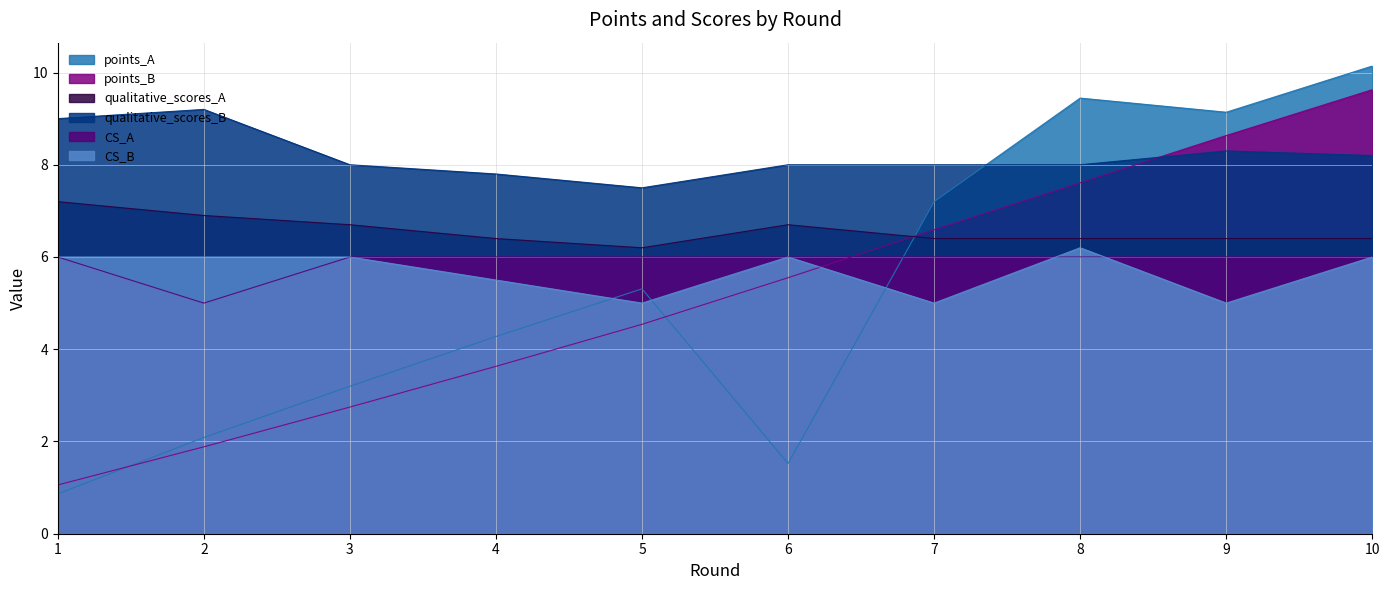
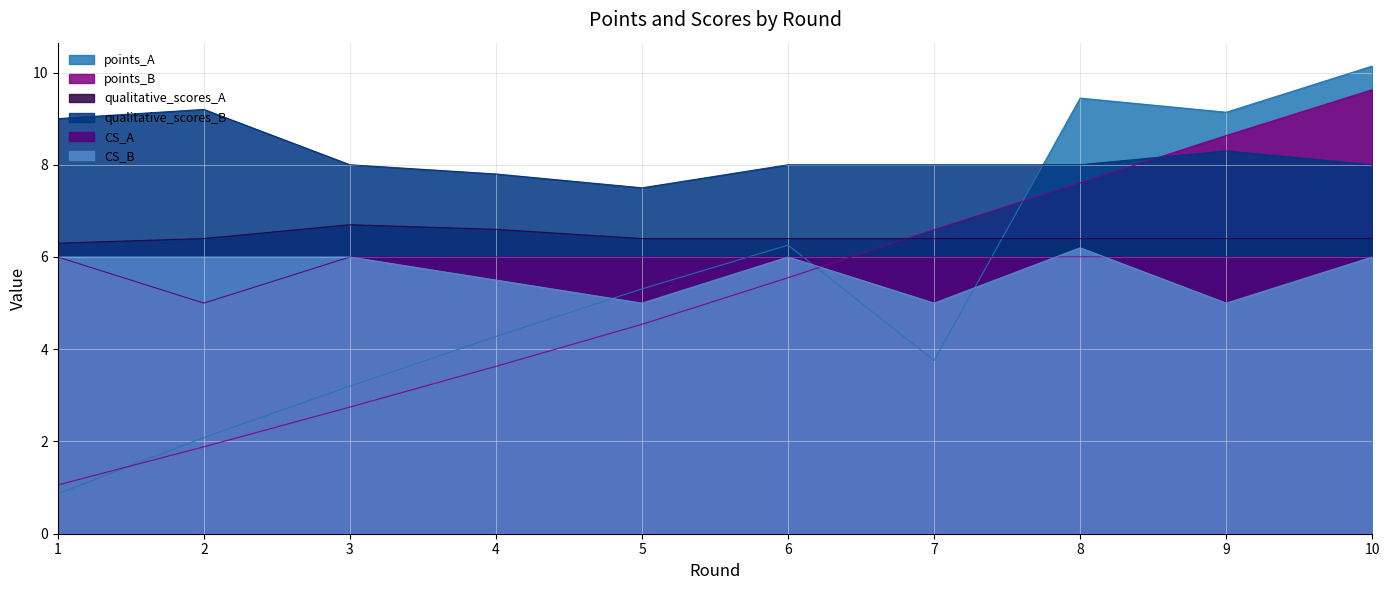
qualitative_scores_A, 1: 7.2 -> 6.3
qualitative_scores_A, 2: 6.9 -> 6.4
qualitative_scores_A, 4: 6.4 -> 6.6
qualitative_scores_A, 5: 6.2 -> 6.4
points_A, 6: 1.5 -> 6.3
qualitative_scores_A, 6: 6.7 -> 6.4
points_A, 7: 7.2 -> 3.8
qualitative_scores_B, 10: 8.2 -> 8.0
